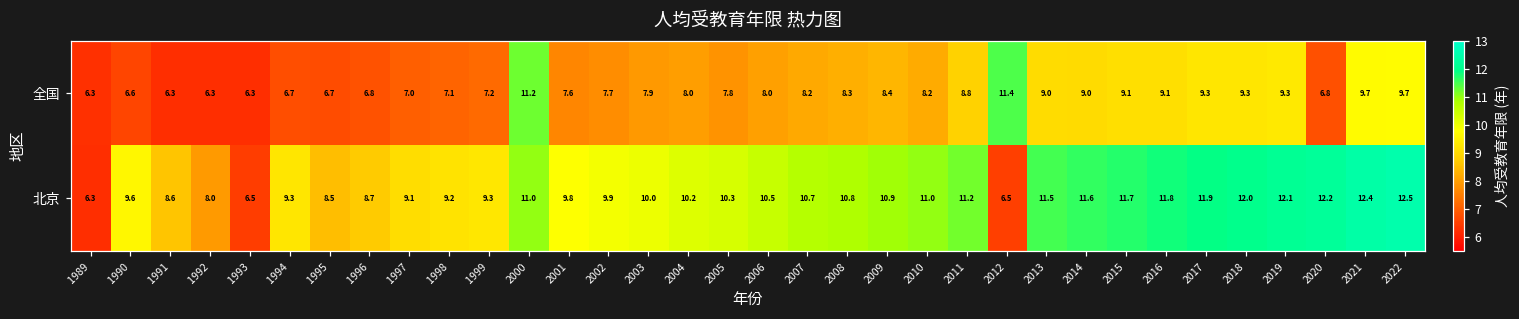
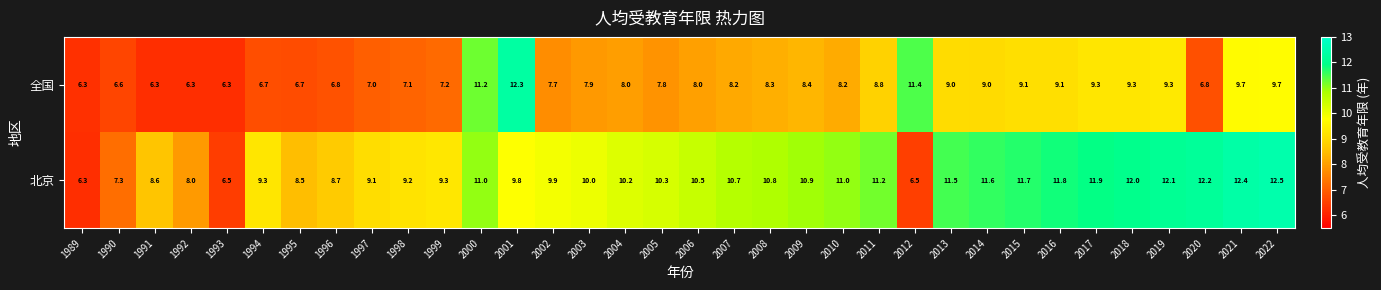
全国, 2001: 7.6 -> 12.3
北京, 1990: 9.6 -> 7.3
